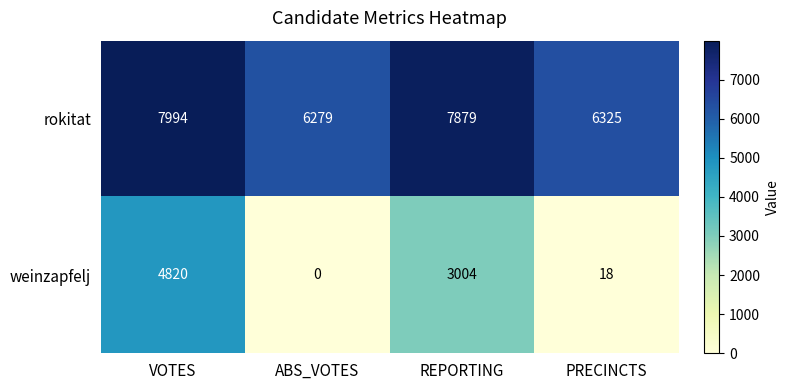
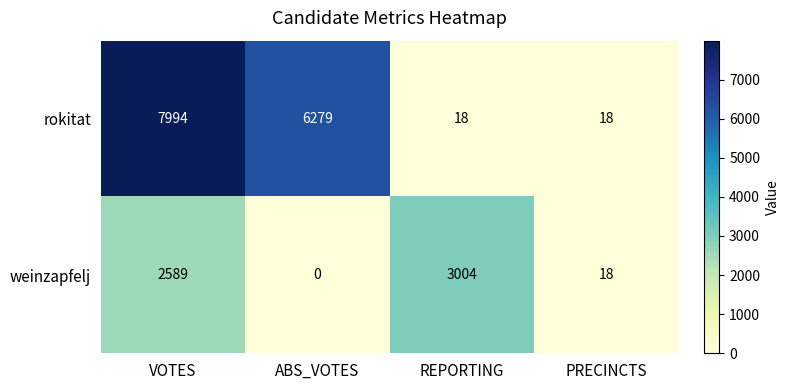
rokitat, REPORTING: 7879 -> 18
rokitat, PRECINCTS: 6325 -> 18
weinzapfelj, VOTES: 4820 -> 2589
